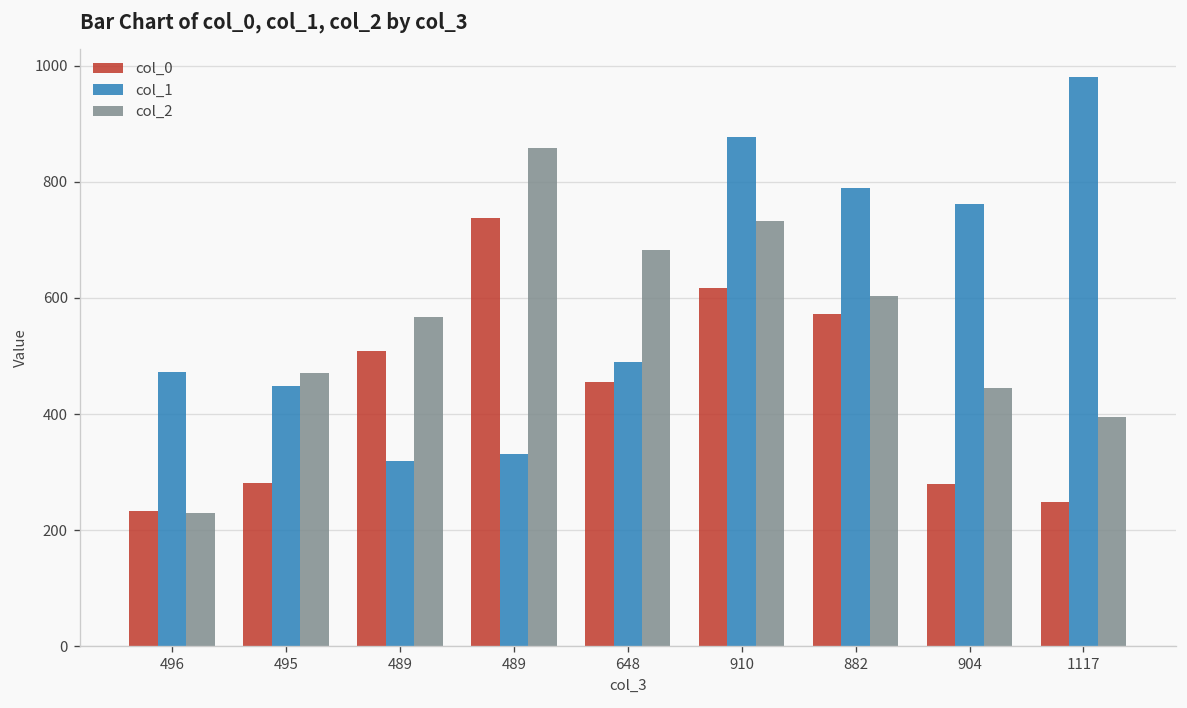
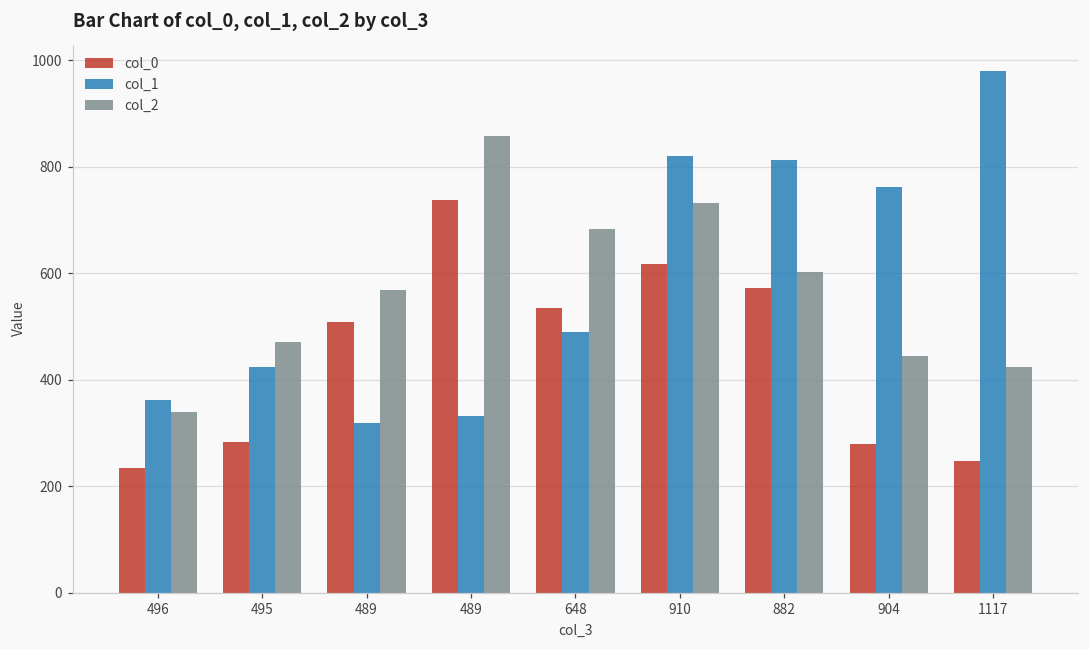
col_1, 496: 470 -> 360
col_2, 496: 230 -> 340
col_1, 495: 450 -> 420
col_0, 648: 460 -> 540
col_1, 910: 880 -> 820
col_1, 882: 790 -> 810
col_2, 1117: 400 -> 420
